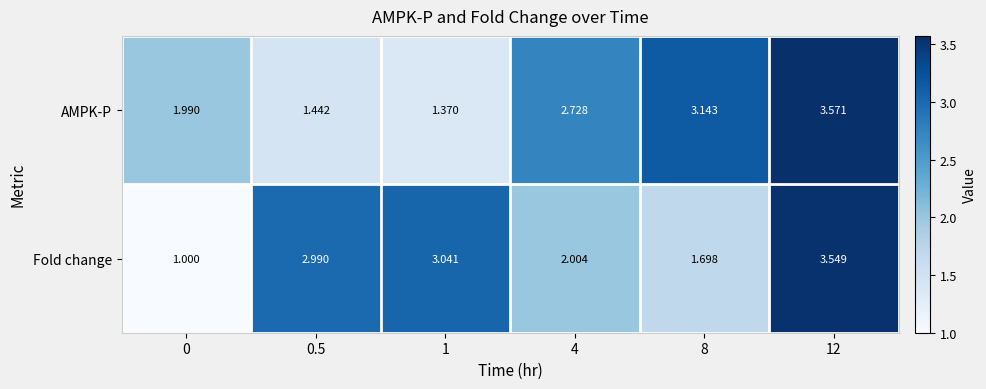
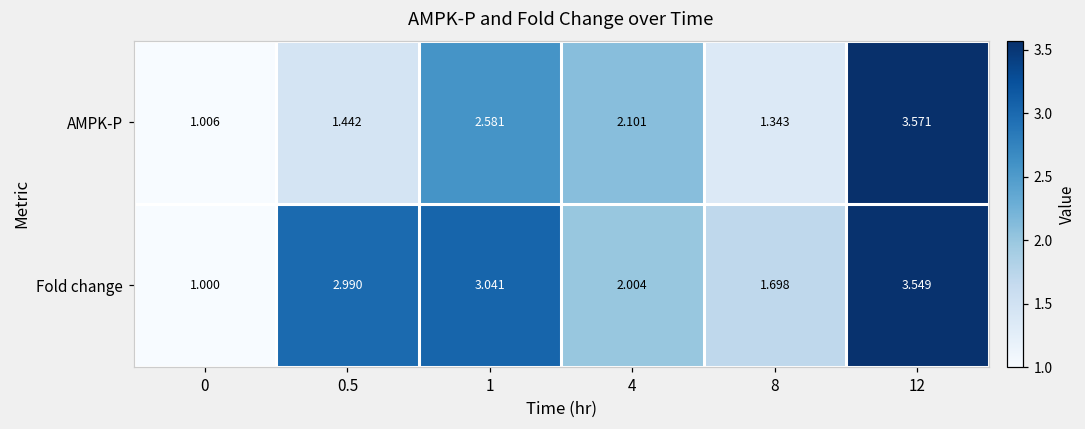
AMPK-P, 0: 1.990 -> 1.006
AMPK-P, 1: 1.370 -> 2.581
AMPK-P, 4: 2.728 -> 2.101
AMPK-P, 8: 3.143 -> 1.343
